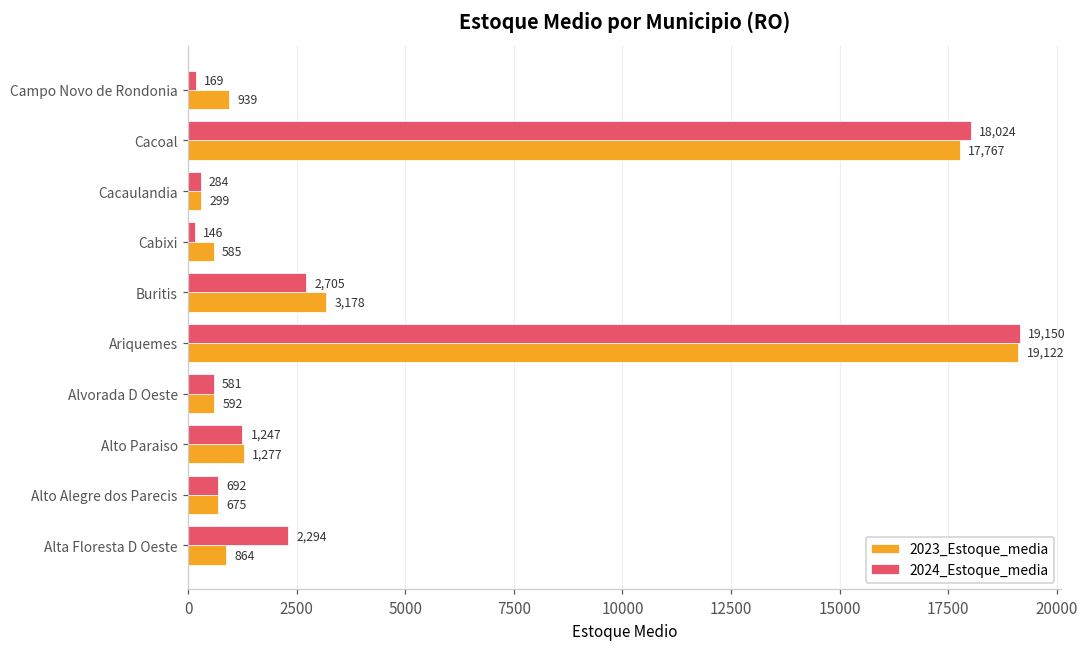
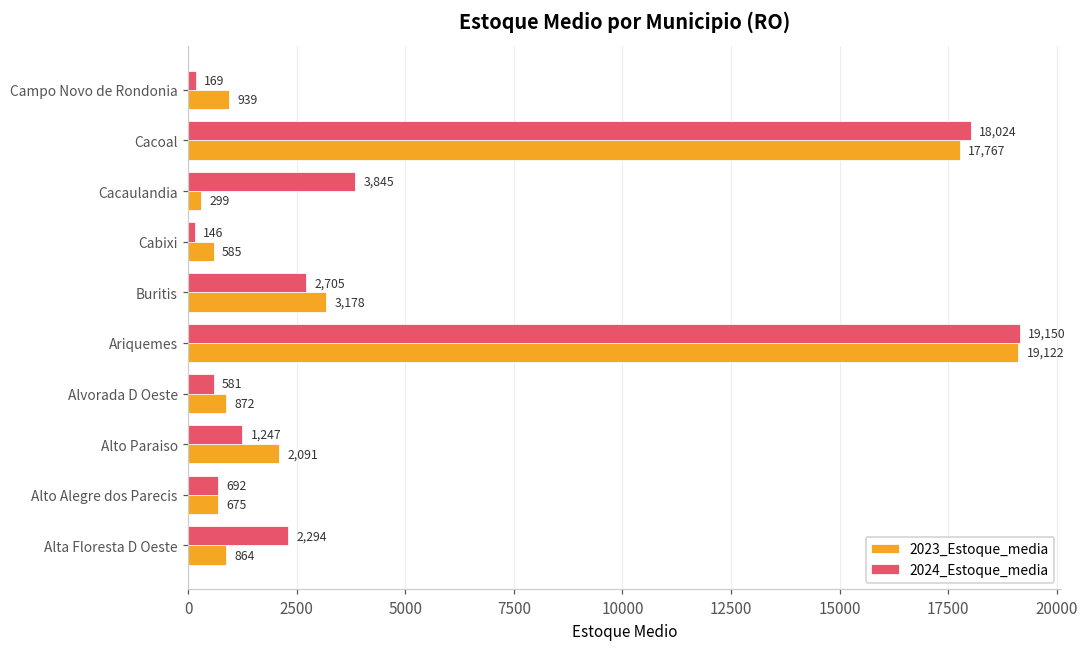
2024_Estoque_media, Cacaulandia: 284 -> 3,845
2023_Estoque_media, Alvorada D Oeste: 592 -> 872
2023_Estoque_media, Alto Paraiso: 1,277 -> 2,091
